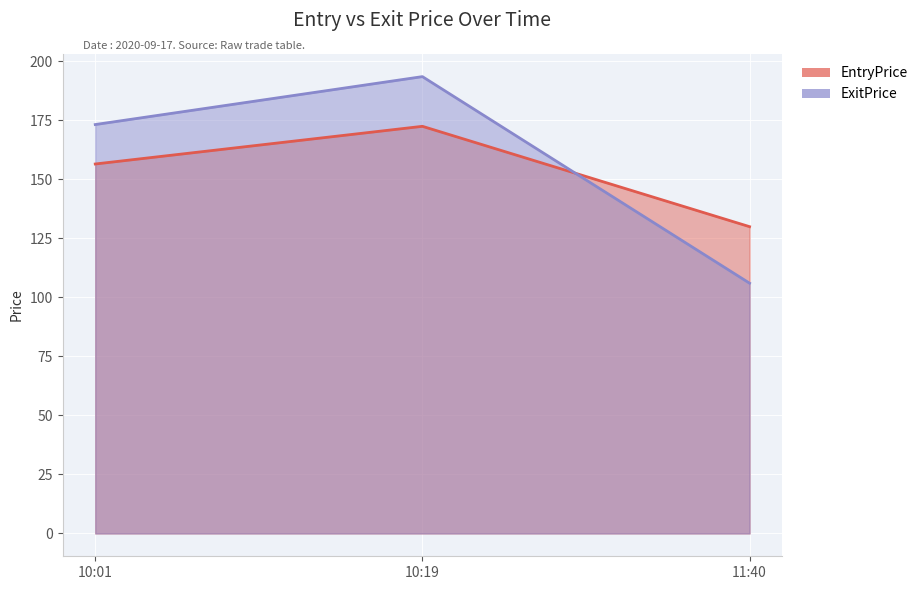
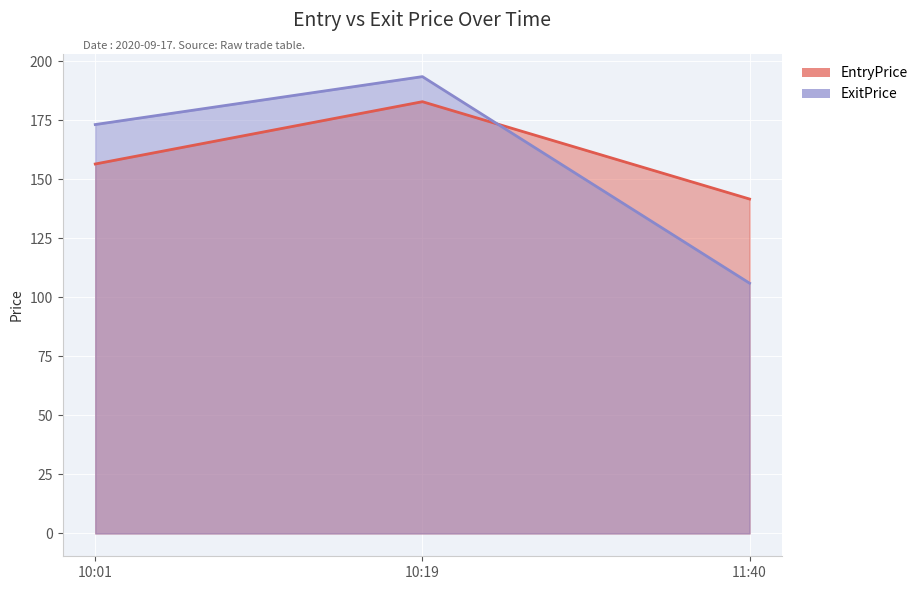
EntryPrice, 10:19: 172 -> 183
EntryPrice, 11:40: 130 -> 142
